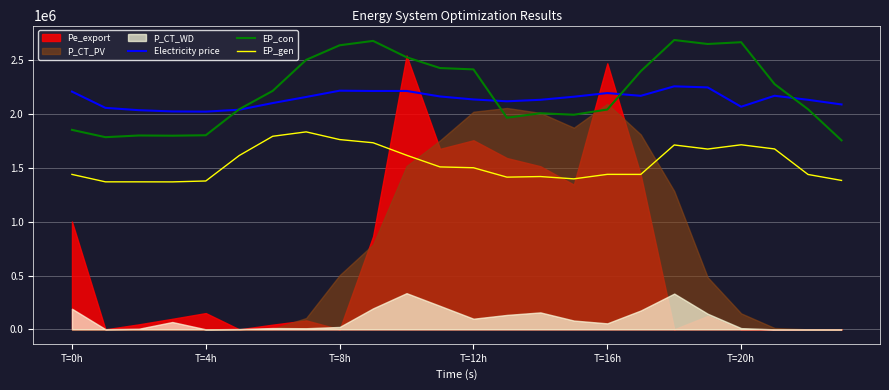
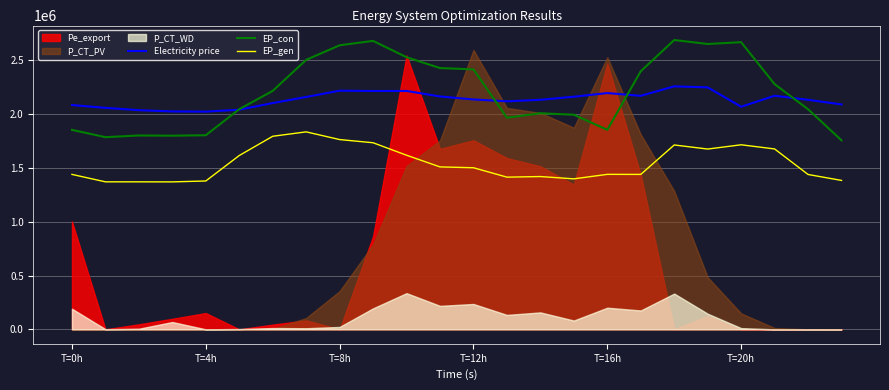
Electricity price, T=0h: 2210000 -> 2080000
P_CT_PV, T=8h: 500000 -> 350000
P_CT_PV, T=12h: 2020000 -> 2590000
P_CT_WD, T=12h: 100000 -> 240000
EP_con, T=16h: 2040000 -> 1850000
P_CT_PV, T=16h: 2100000 -> 2530000
P_CT_WD, T=16h: 60000 -> 200000
